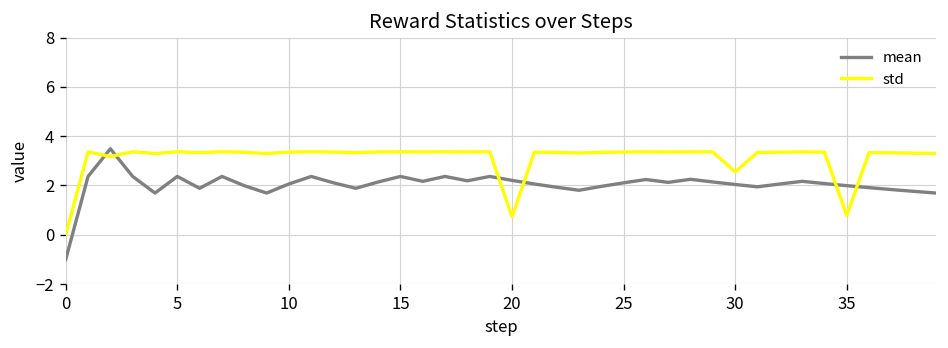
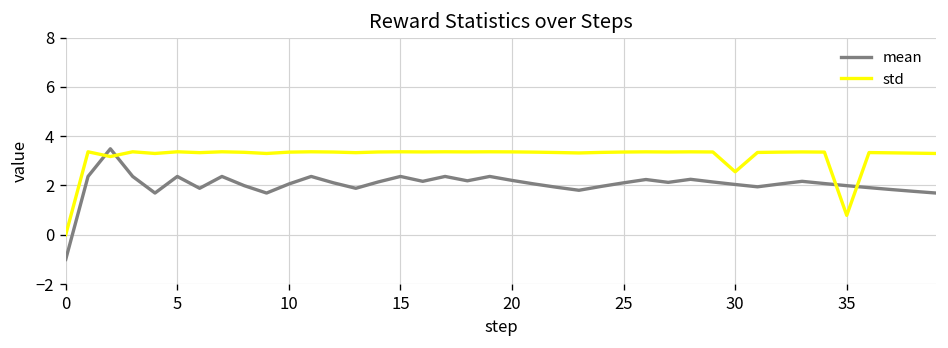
std, 20: 0.7 -> 3.4
